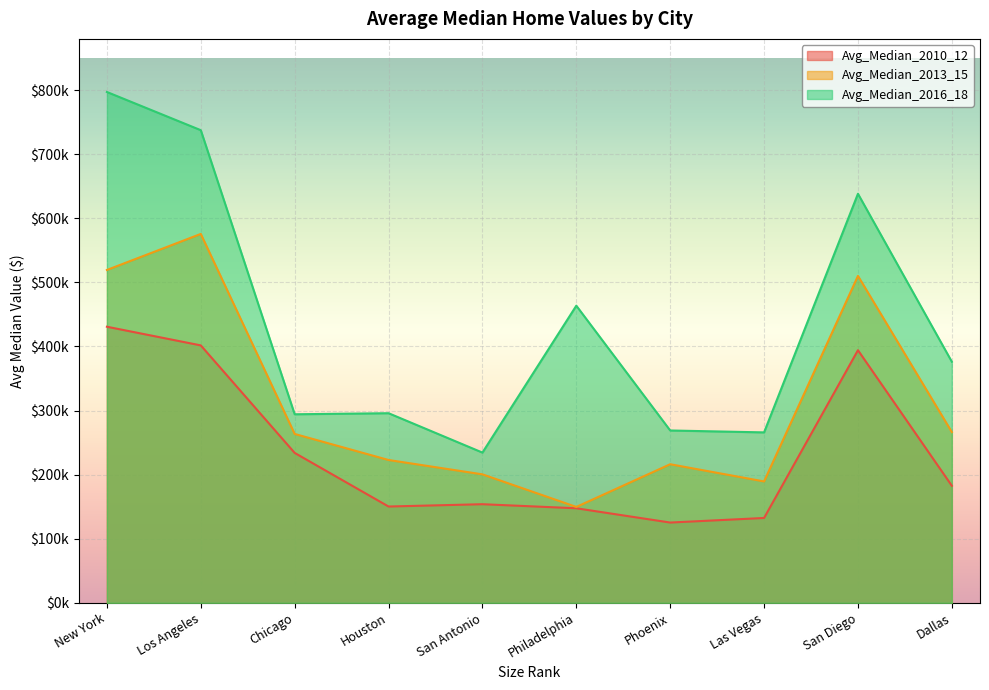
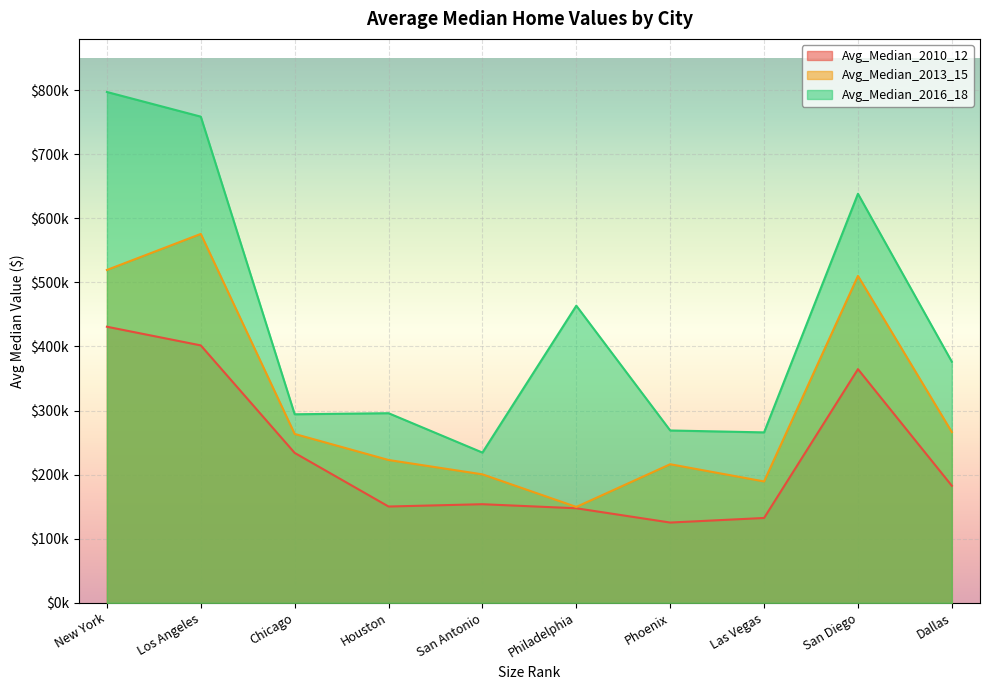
Avg_Median_2016_18, Los Angeles: $740000 -> $760000
Avg_Median_2010_12, San Diego: $390000 -> $360000
